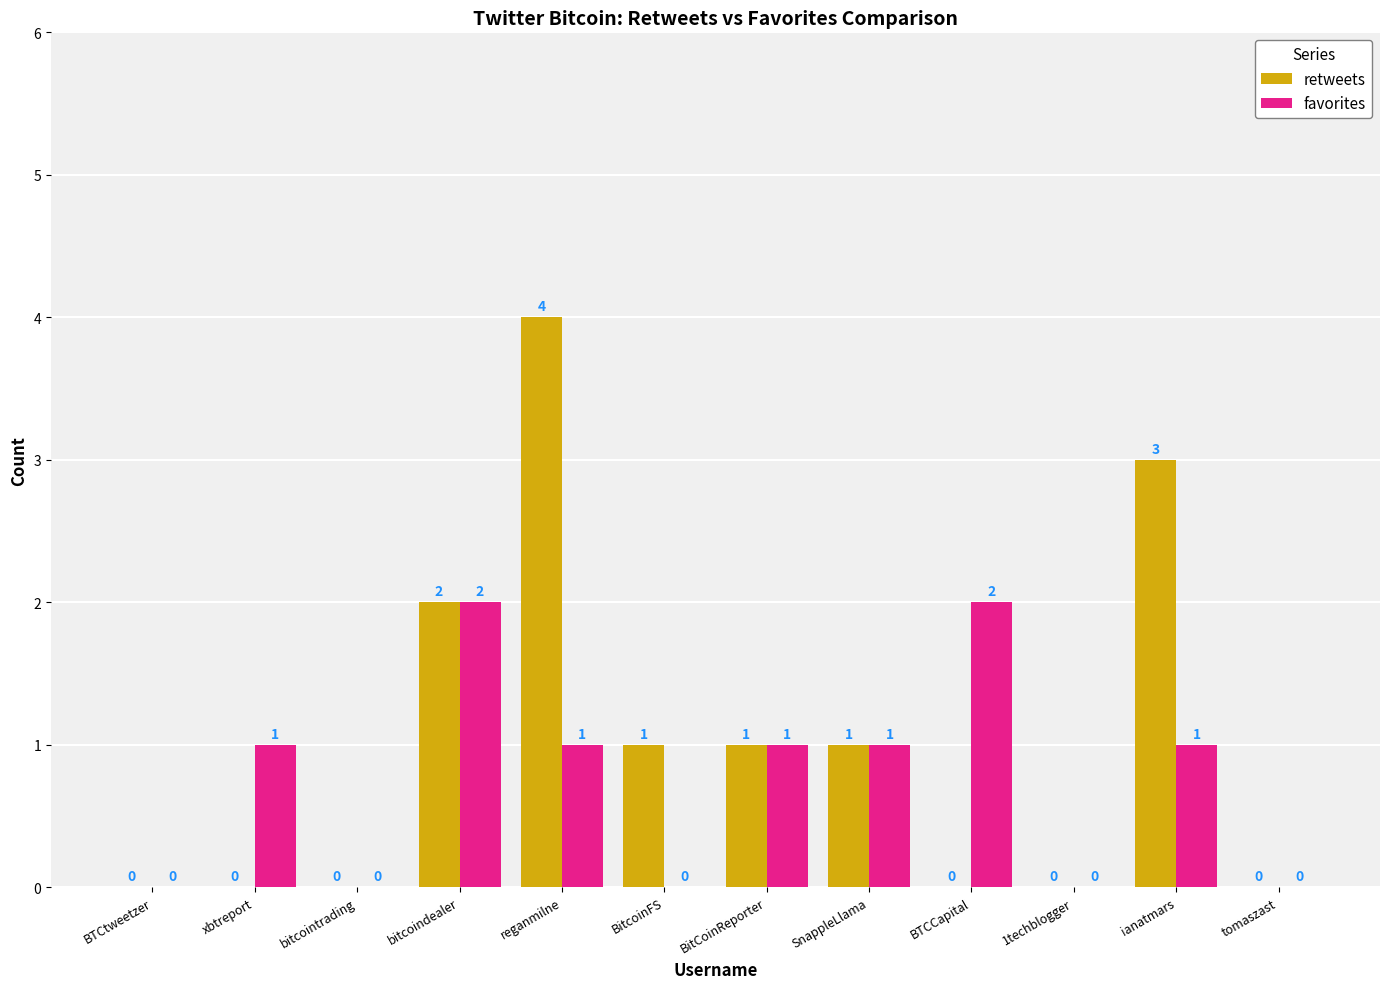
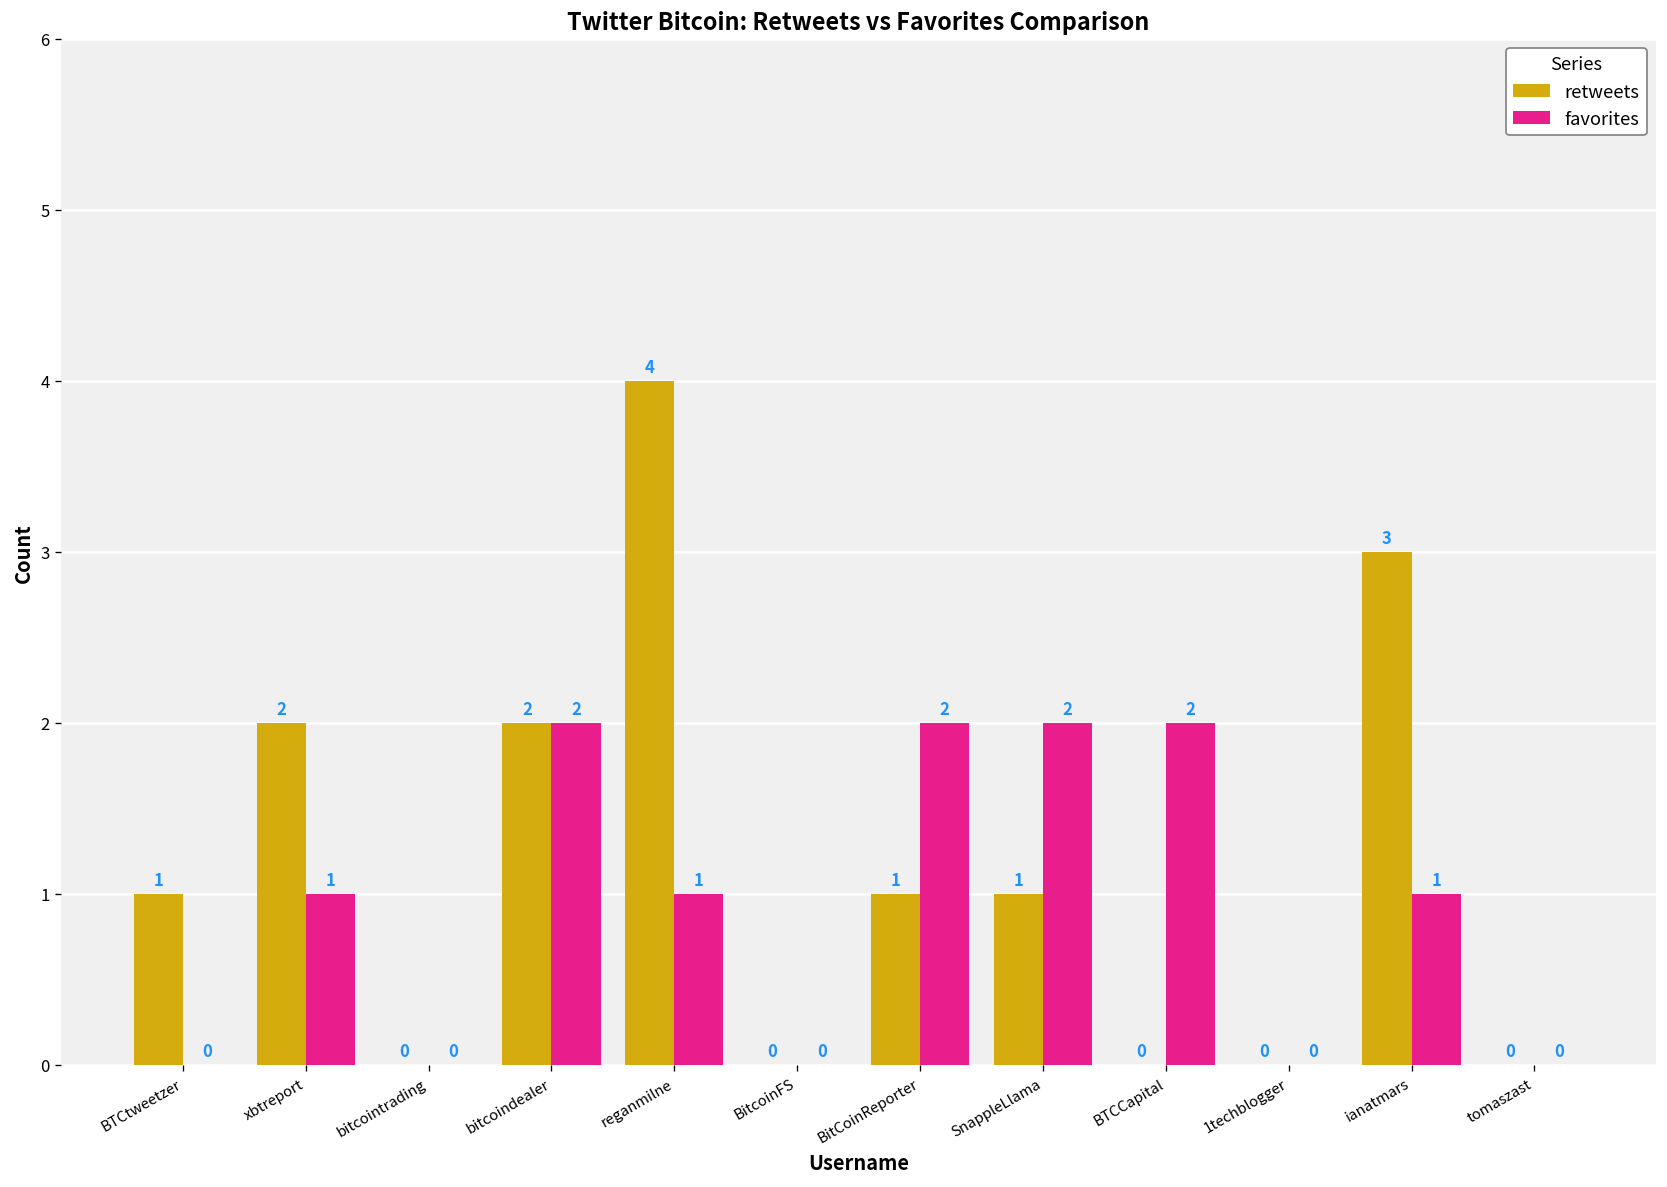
retweets, BTCtweetzer: 0 -> 1
retweets, xbtreport: 0 -> 2
retweets, BitcoinFS: 1 -> 0
favorites, BitCoinReporter: 1 -> 2
favorites, SnappleLlama: 1 -> 2
